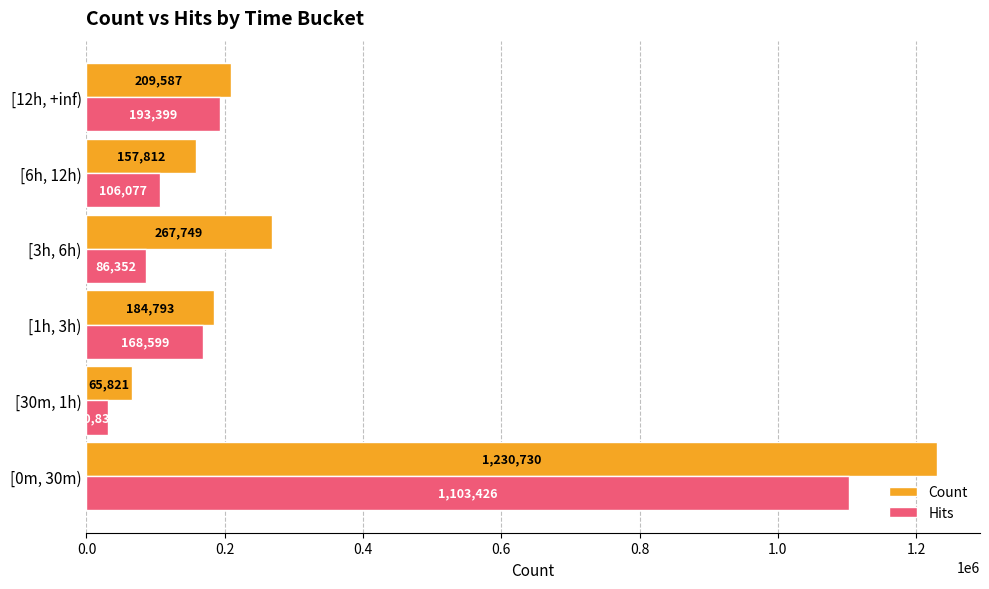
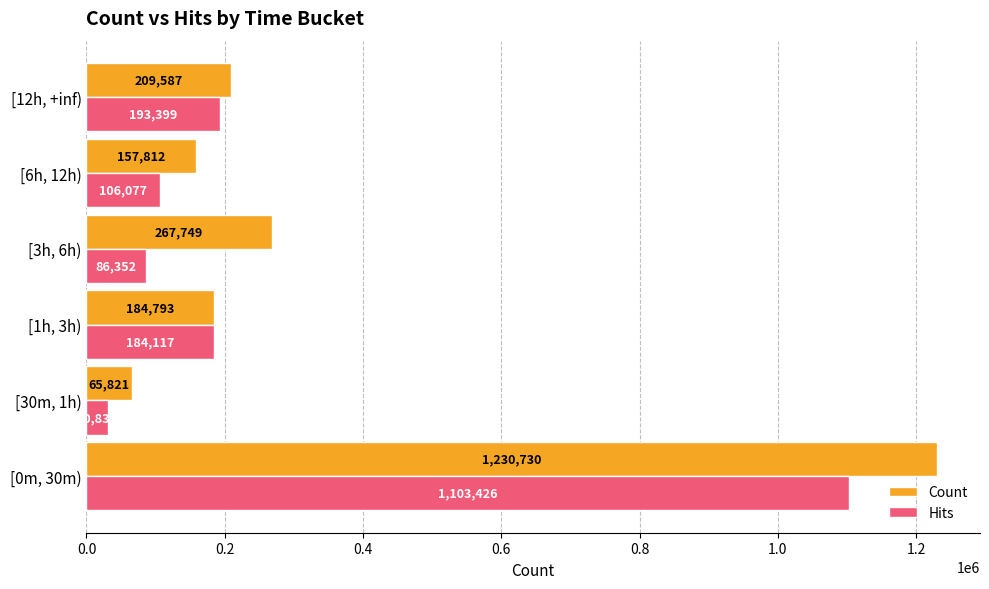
Hits, [1h, 3h): 168,599 -> 184,117
